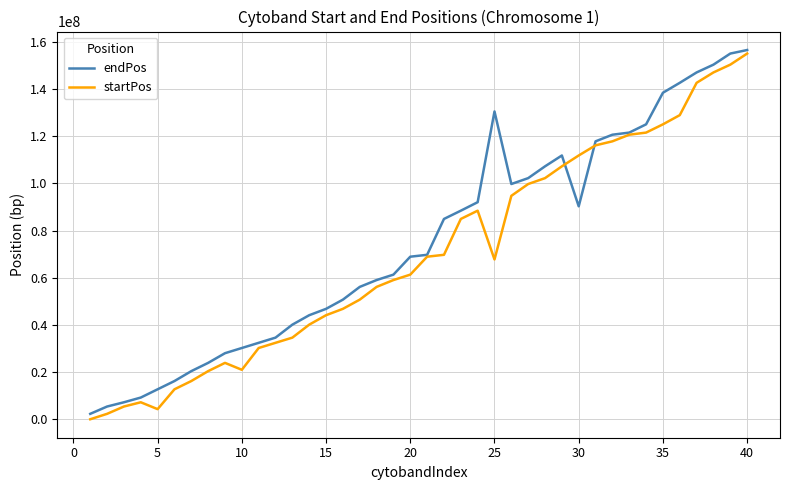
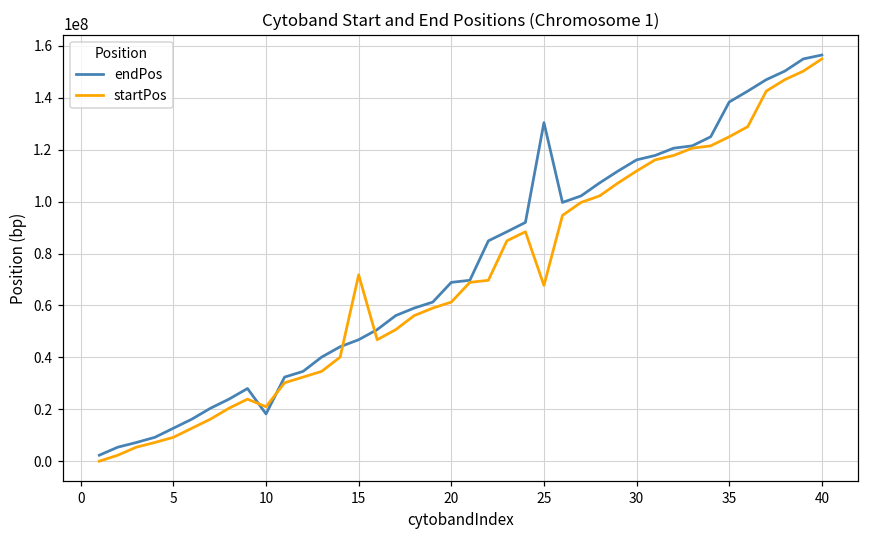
startPos, 5: 4000000 -> 9000000
endPos, 10: 30000000 -> 18000000
startPos, 15: 44000000 -> 72000000
endPos, 30: 90000000 -> 116000000
